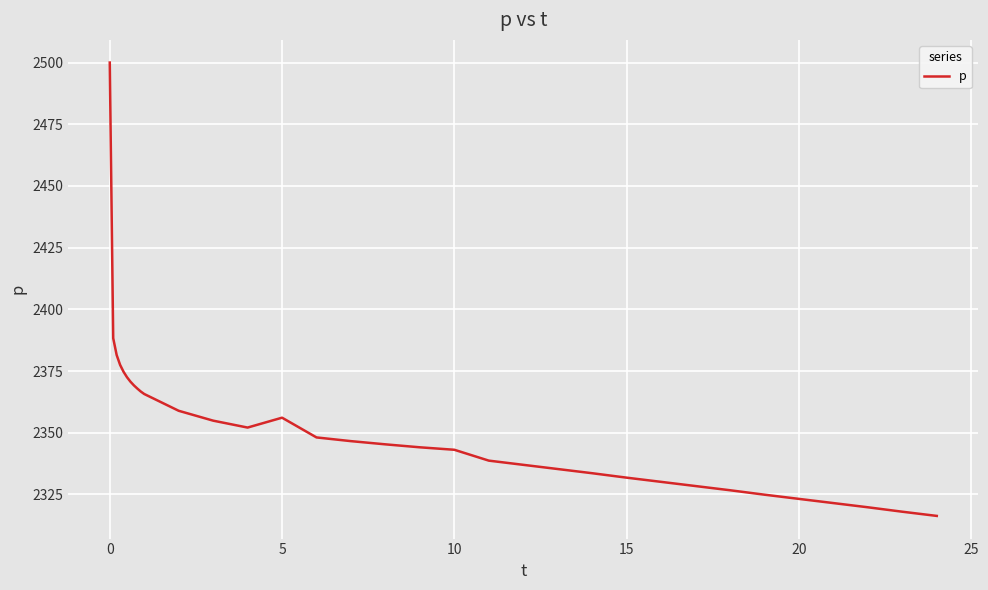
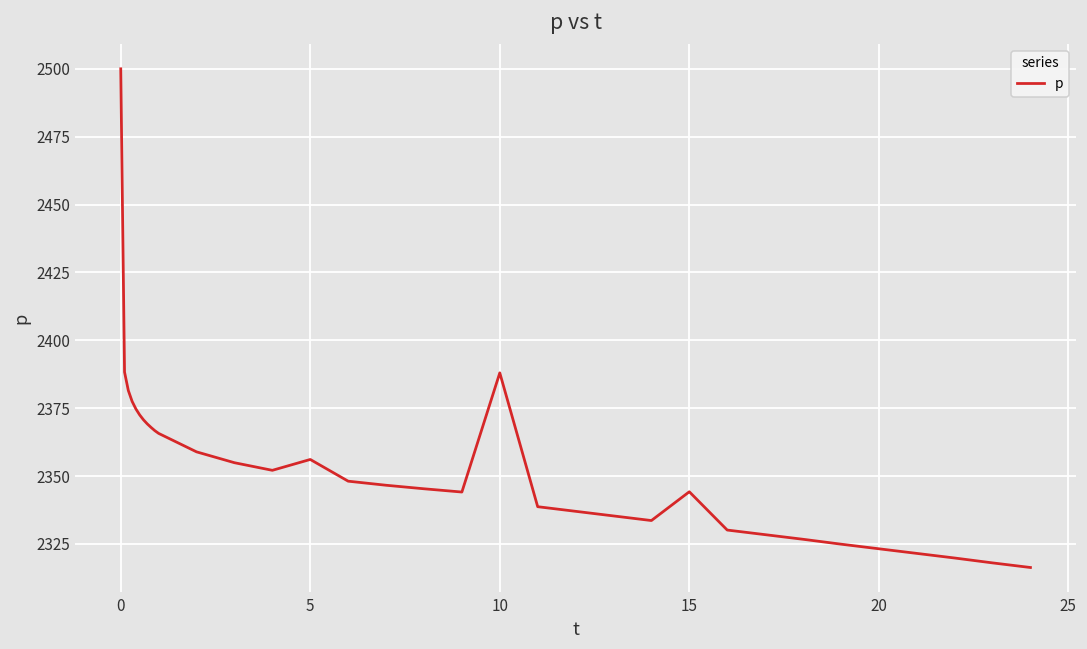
10: 2343 -> 2388
15: 2332 -> 2344
